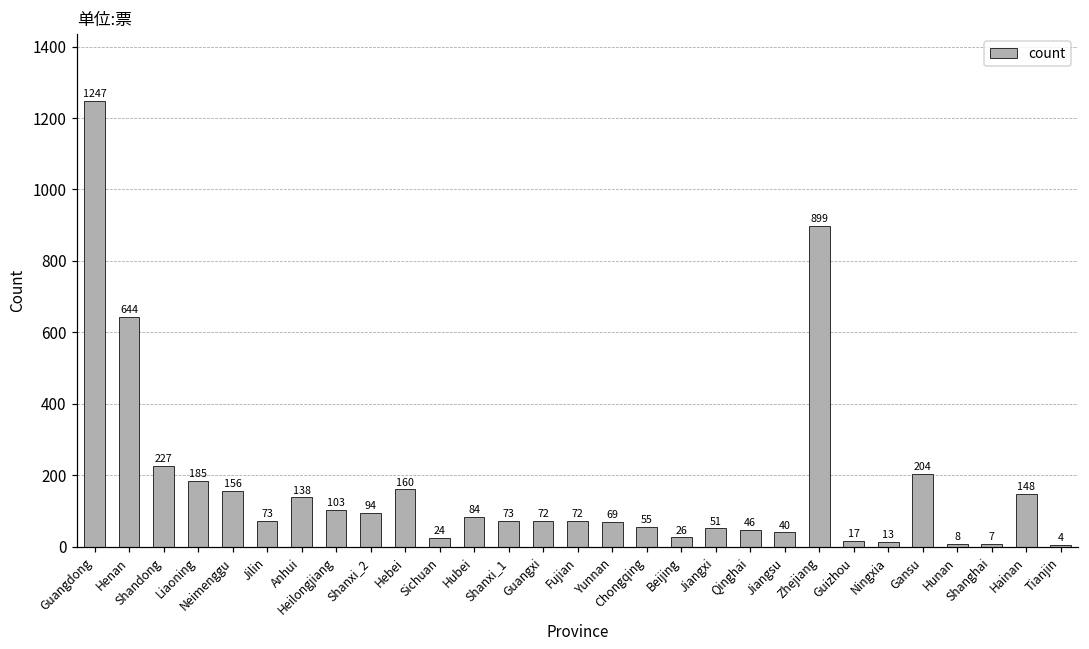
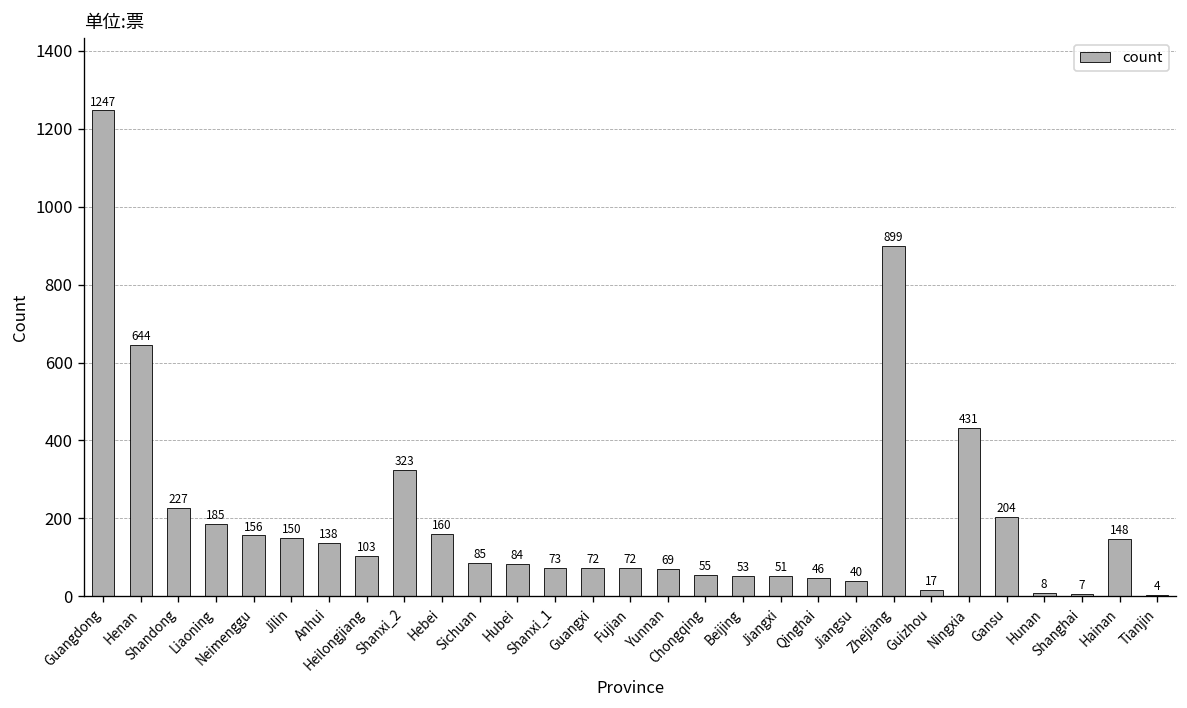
Jilin: 73 -> 150
Shanxi_2: 94 -> 323
Sichuan: 24 -> 85
Beijing: 26 -> 53
Ningxia: 13 -> 431
